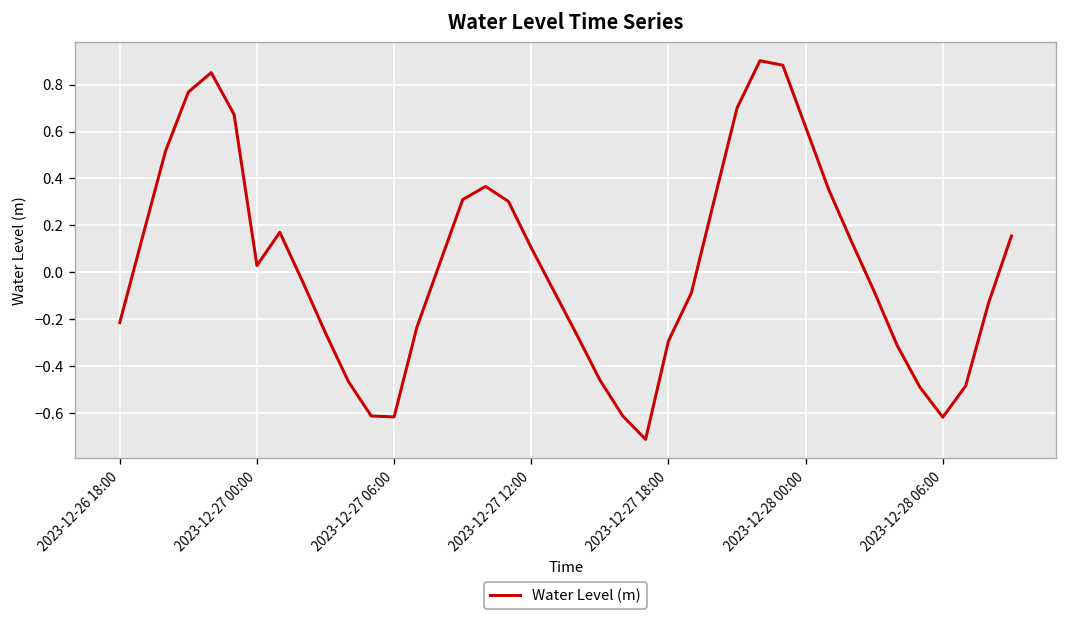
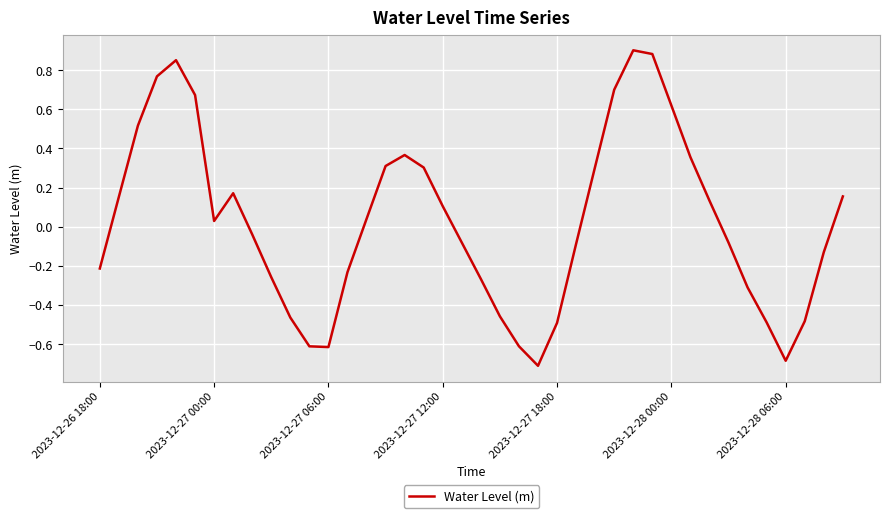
2023-12-27 18:00: -0.29 -> -0.49
2023-12-28 06:00: -0.62 -> -0.69
